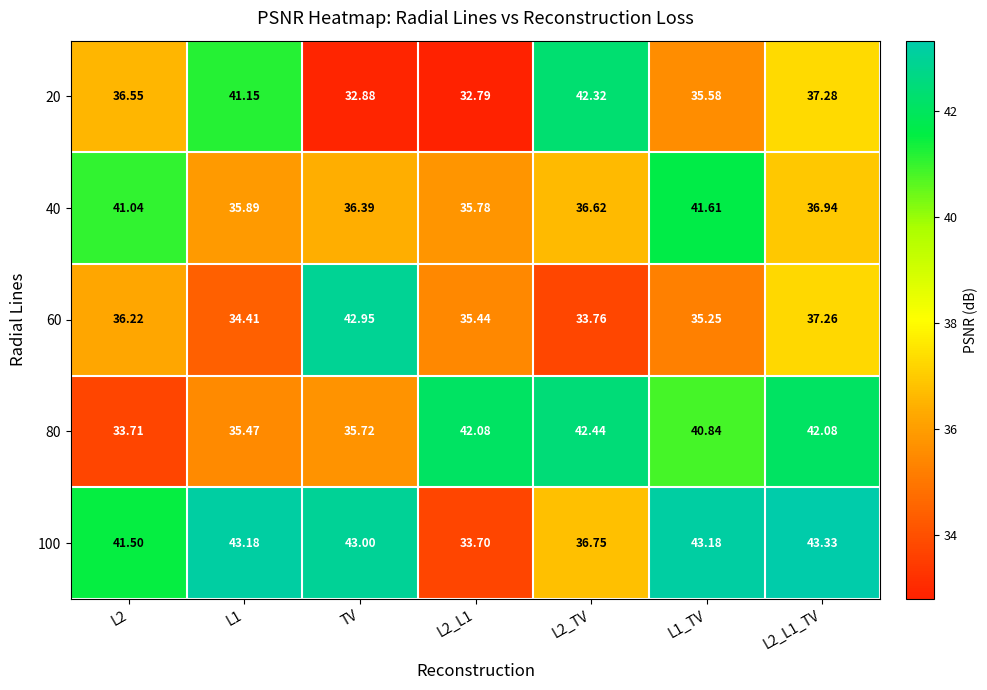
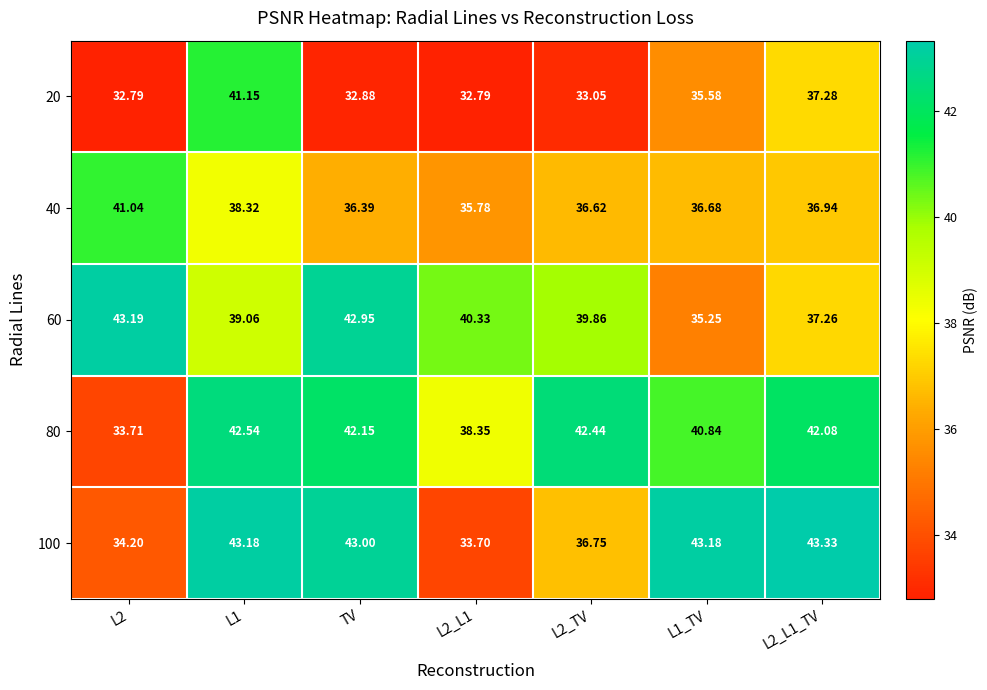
20, L2: 36.55 -> 32.79
20, L2_TV: 42.32 -> 33.05
40, L1: 35.89 -> 38.32
40, L1_TV: 41.61 -> 36.68
60, L2: 36.22 -> 43.19
60, L1: 34.41 -> 39.06
60, L2_L1: 35.44 -> 40.33
60, L2_TV: 33.76 -> 39.86
80, L1: 35.47 -> 42.54
80, TV: 35.72 -> 42.15
80, L2_L1: 42.08 -> 38.35
100, L2: 41.50 -> 34.20
